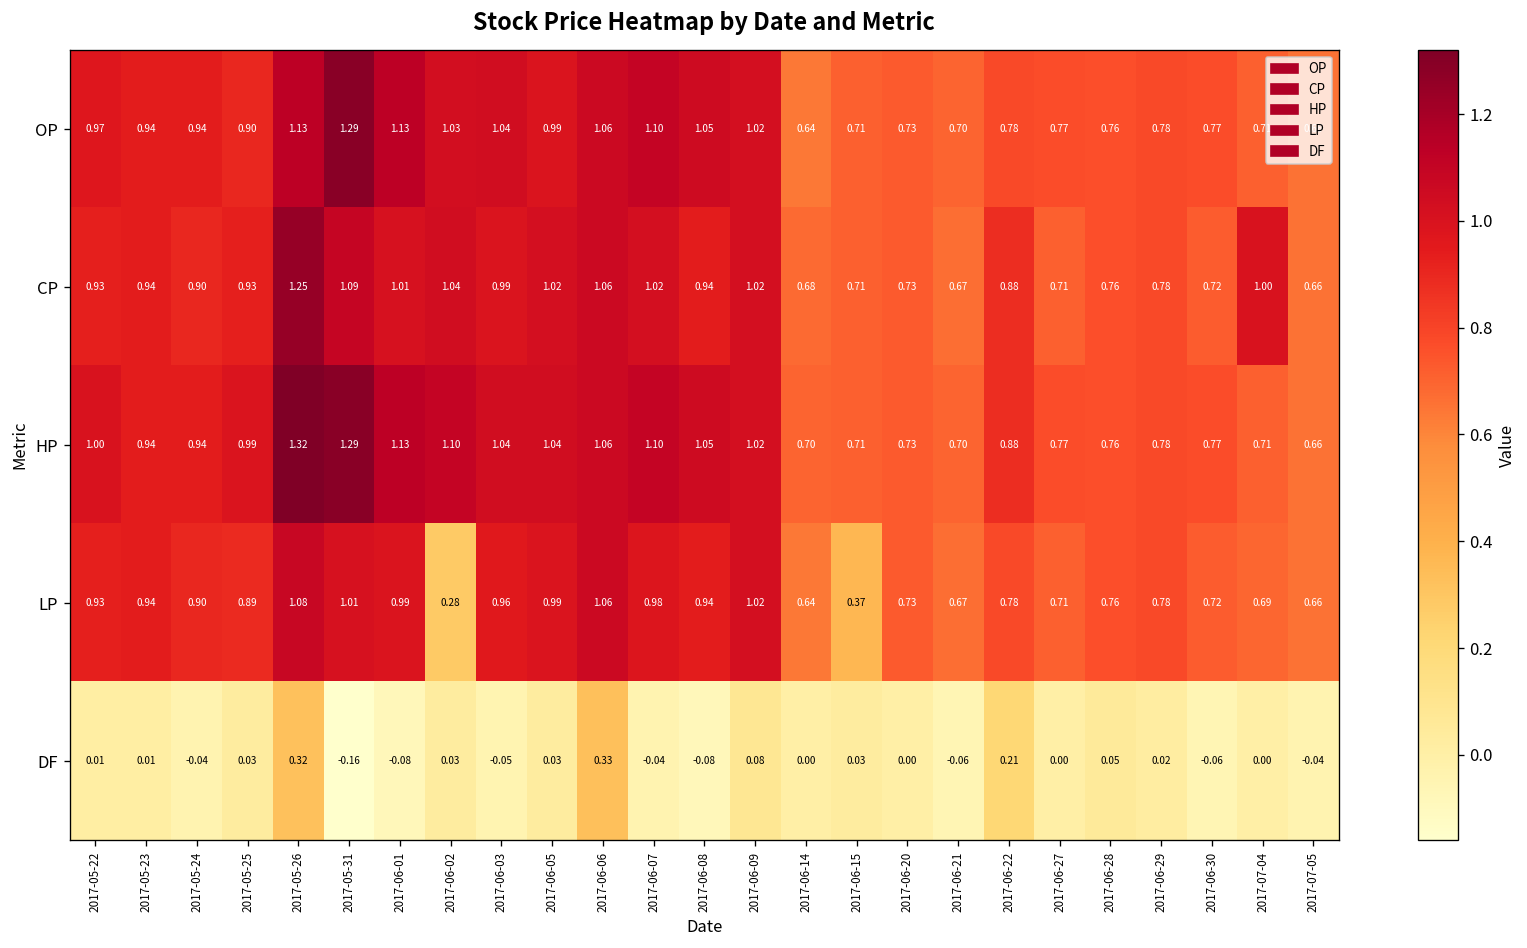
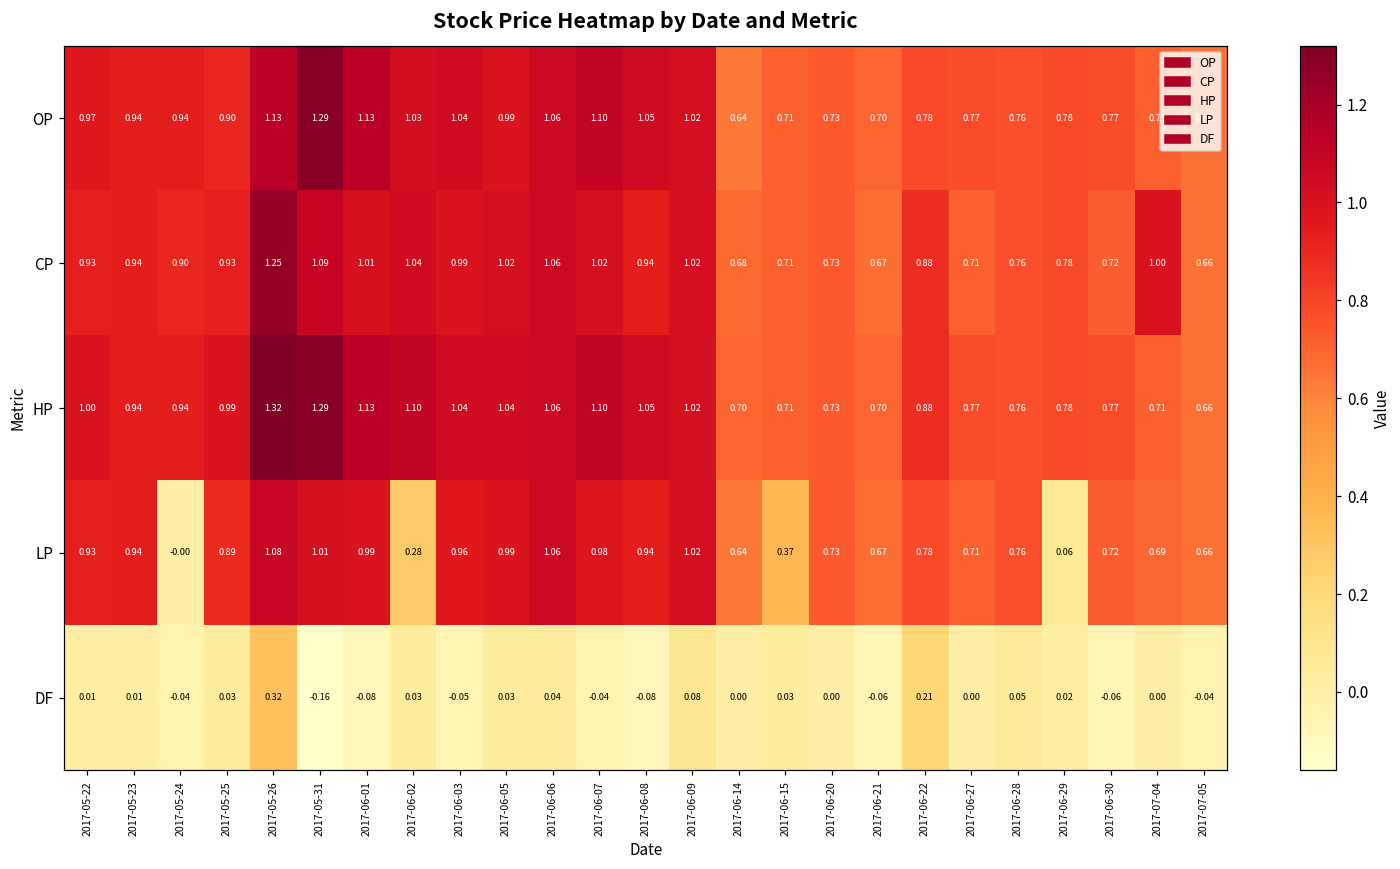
LP, 2017-05-24: 0.90 -> -0.00
LP, 2017-06-29: 0.78 -> 0.06
DF, 2017-06-06: 0.33 -> 0.04
